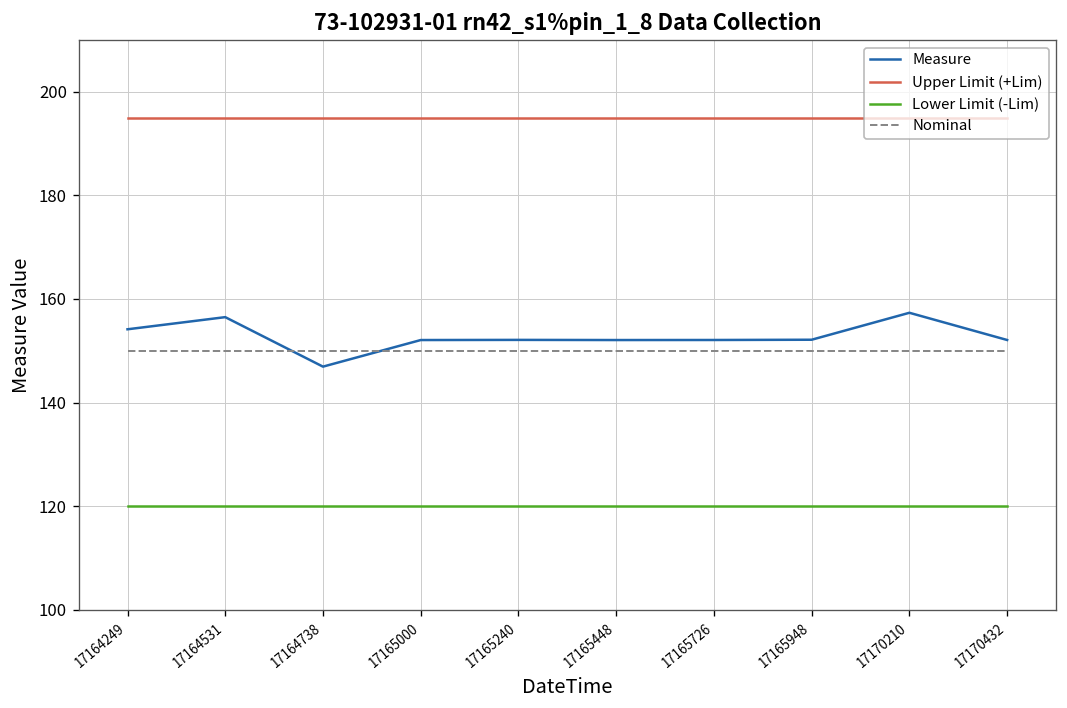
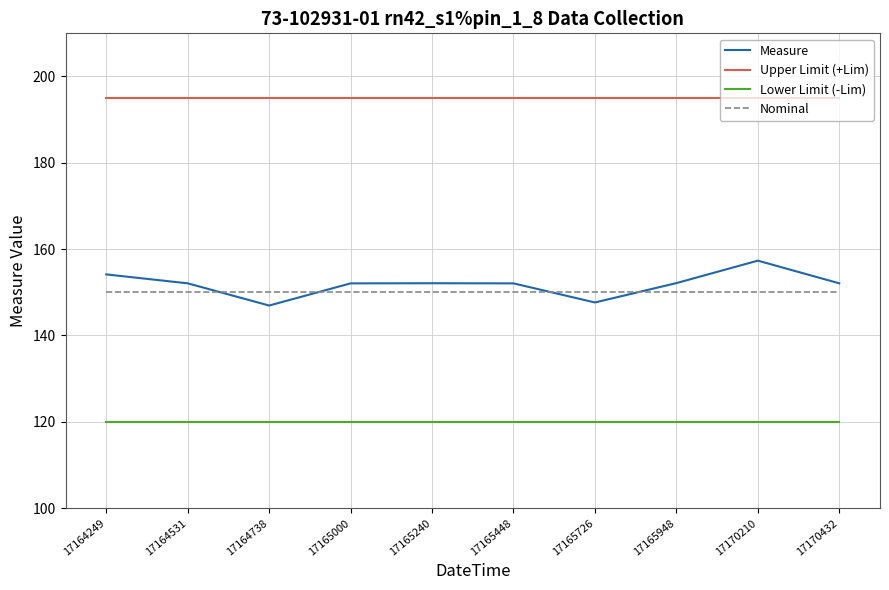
Measure, 17164531: 156 -> 152
Measure, 17165726: 152 -> 148
